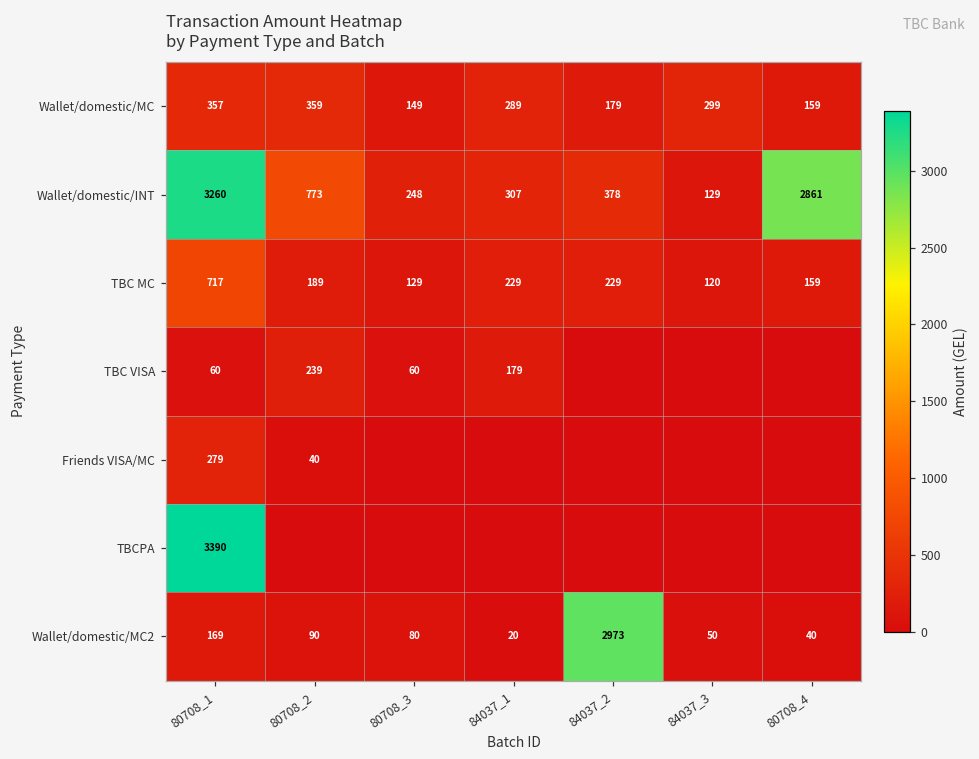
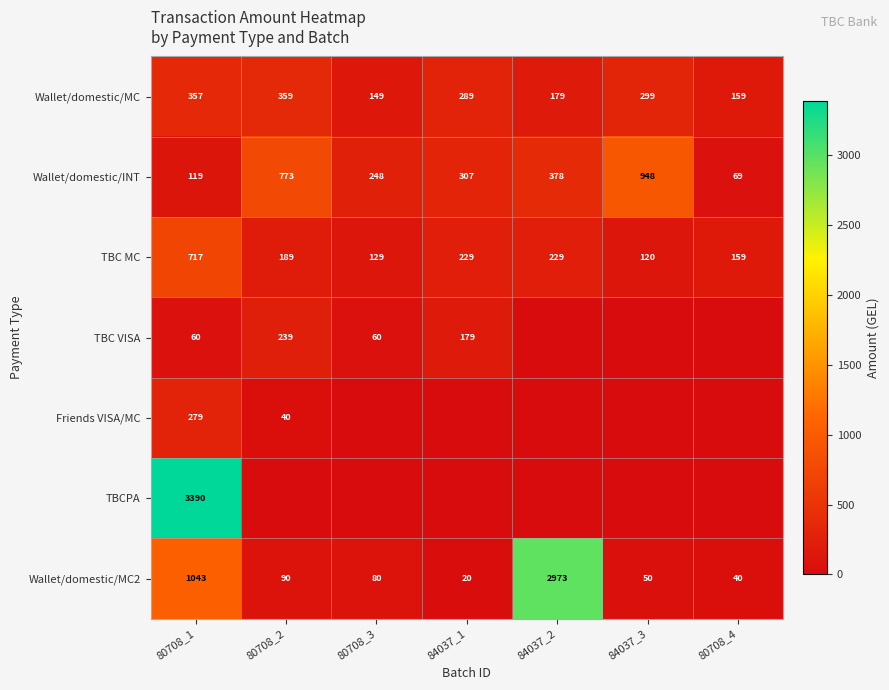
Wallet/domestic/INT, 80708_1: 3260 -> 119
Wallet/domestic/INT, 84037_3: 129 -> 948
Wallet/domestic/INT, 80708_4: 2861 -> 69
Wallet/domestic/MC2, 80708_1: 169 -> 1043
